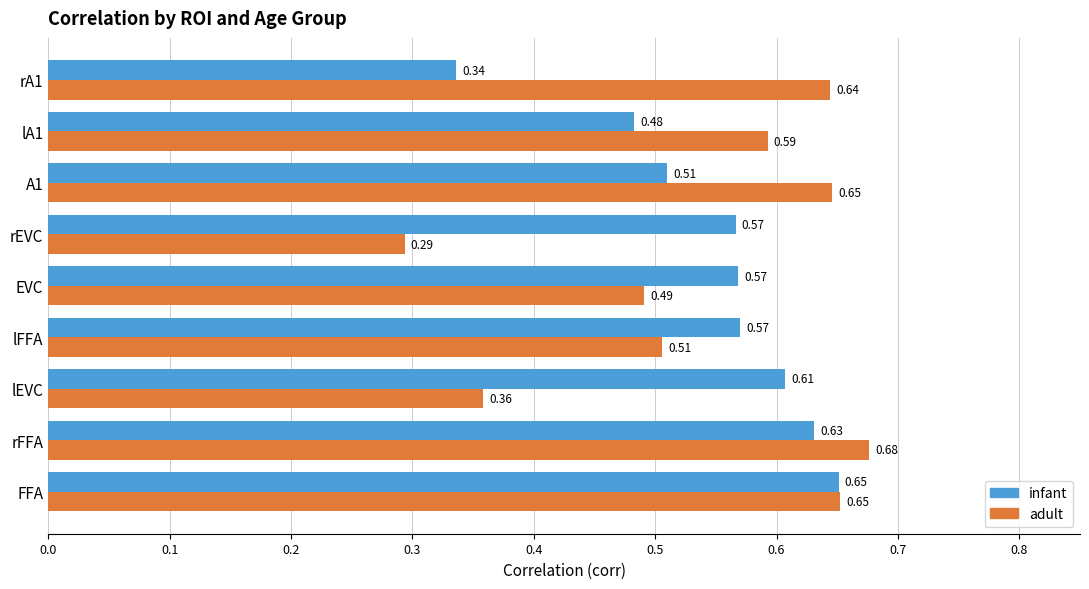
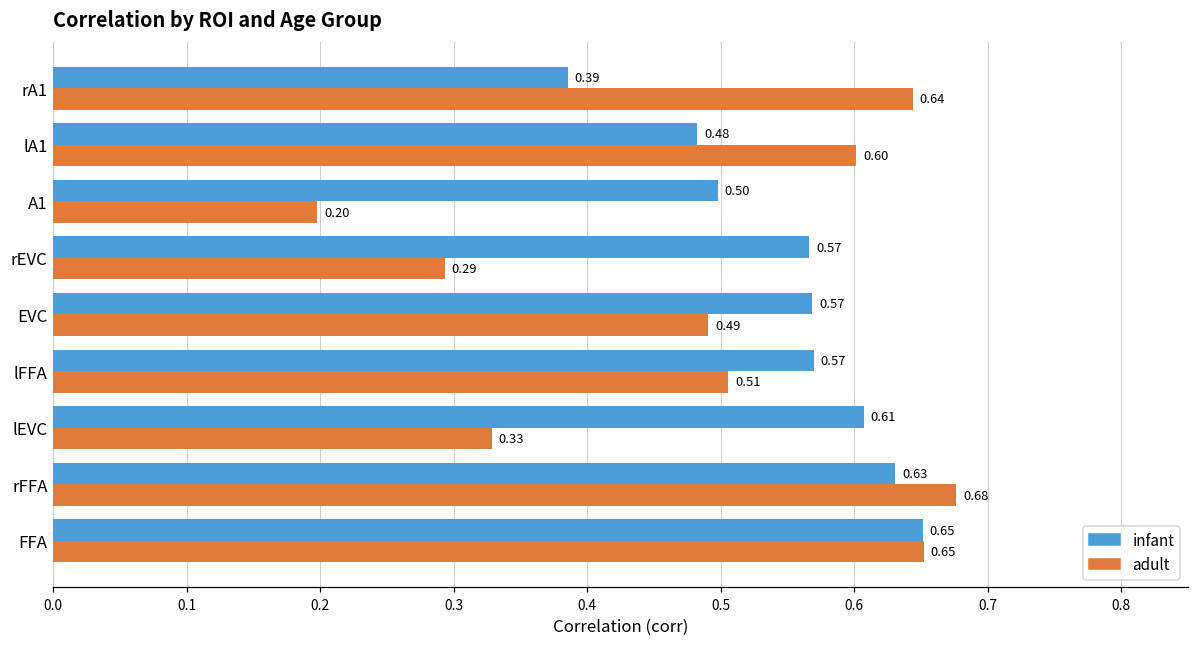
infant, rA1: 0.34 -> 0.39
adult, lA1: 0.59 -> 0.60
infant, A1: 0.51 -> 0.50
adult, A1: 0.65 -> 0.20
adult, lEVC: 0.36 -> 0.33
